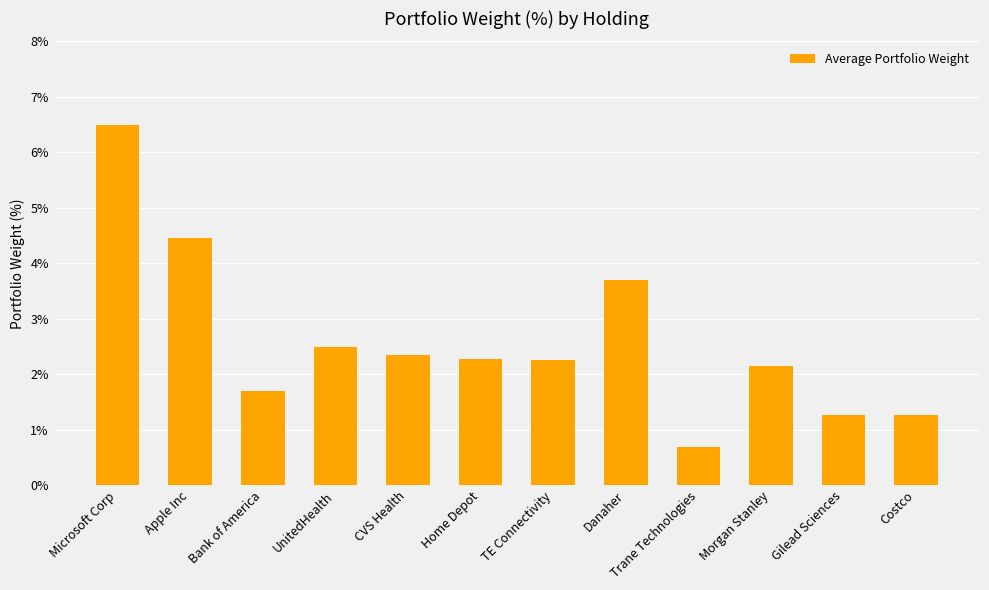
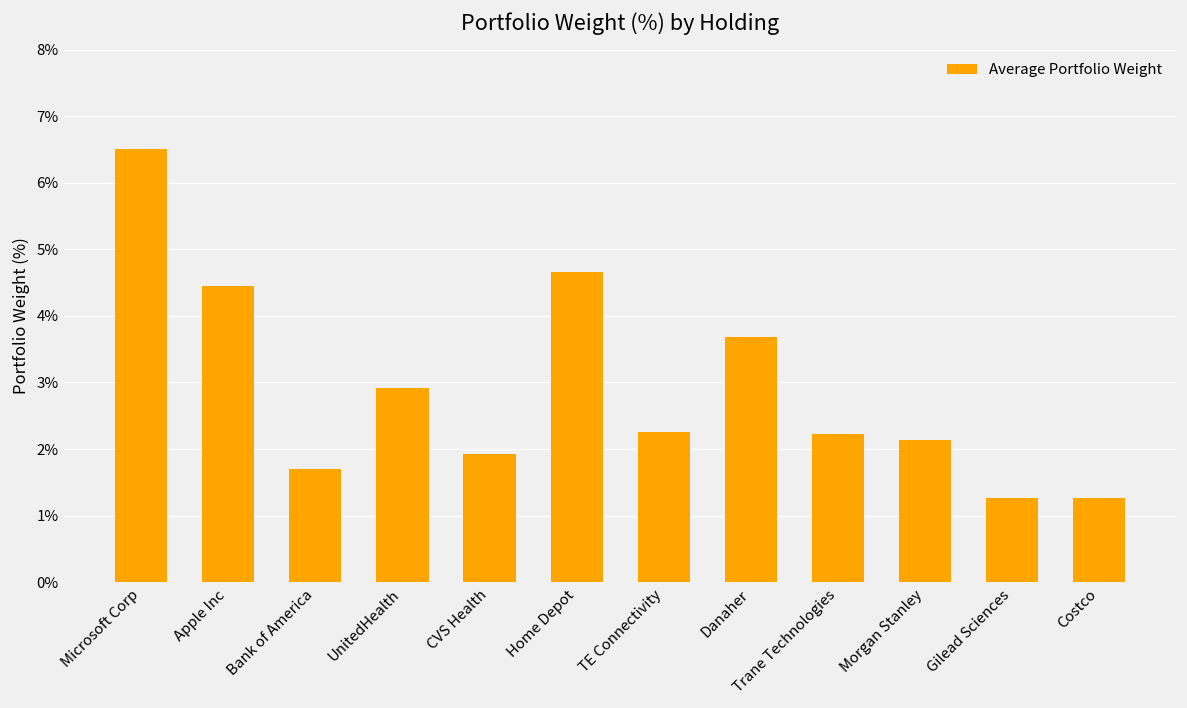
UnitedHealth: 2.5% -> 2.9%
CVS Health: 2.3% -> 1.9%
Home Depot: 2.3% -> 4.7%
Trane Technologies: 0.7% -> 2.2%
